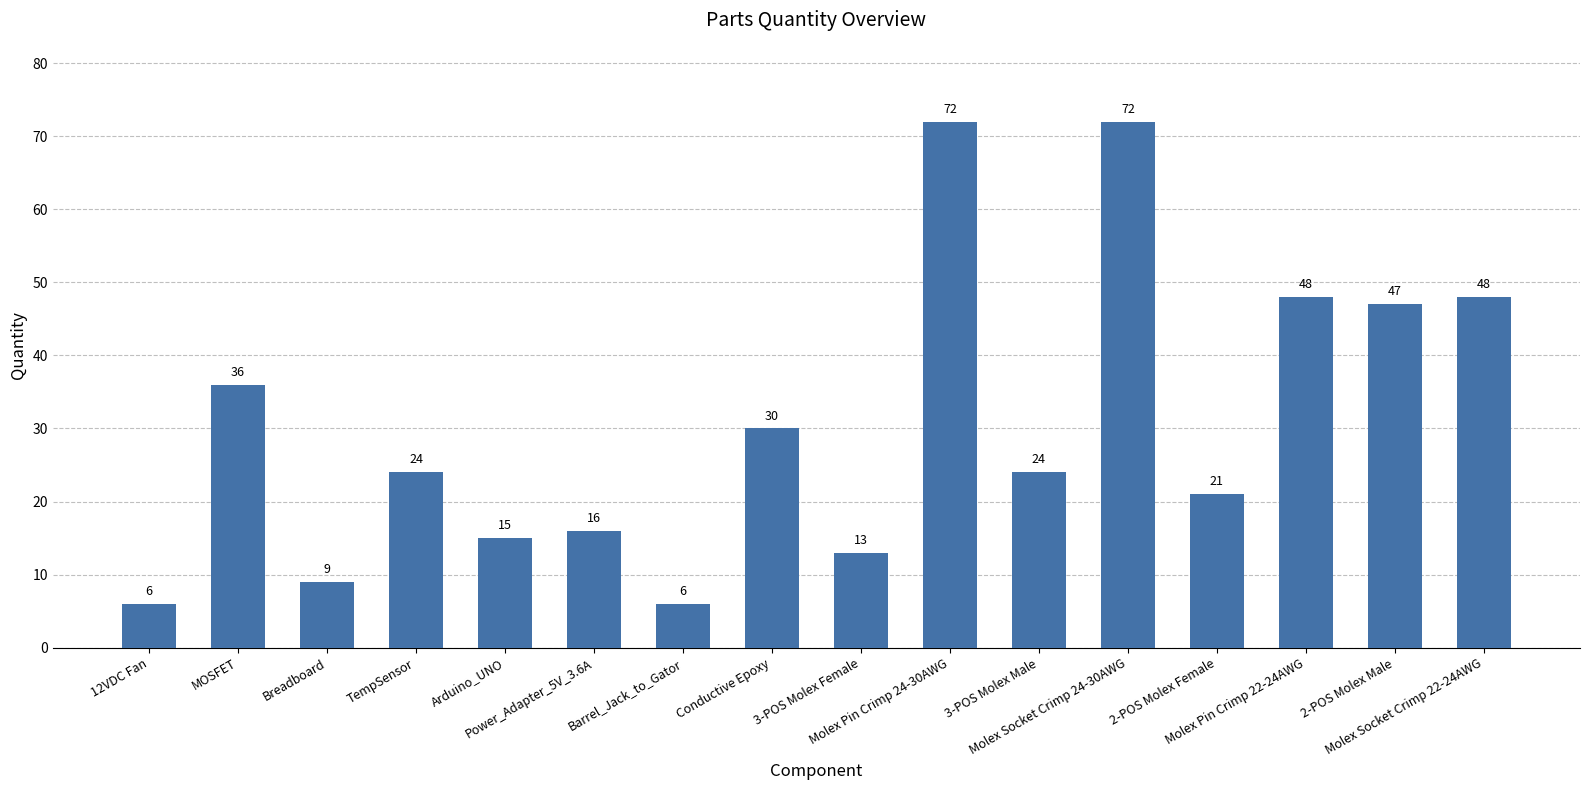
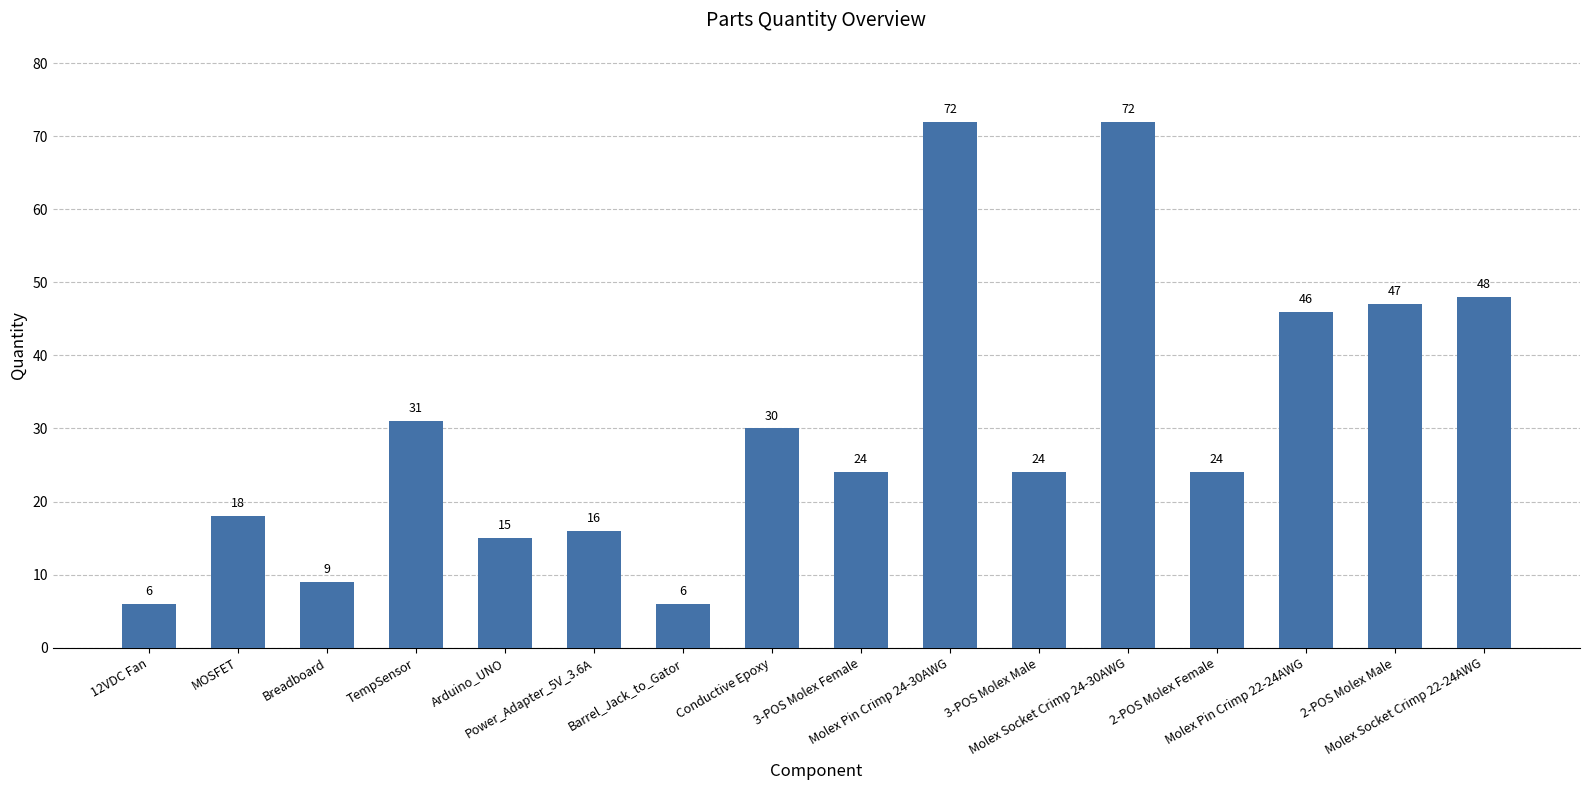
MOSFET: 36 -> 18
TempSensor: 24 -> 31
3-POS Molex Female: 13 -> 24
2-POS Molex Female: 21 -> 24
Molex Pin Crimp 22-24AWG: 48 -> 46
